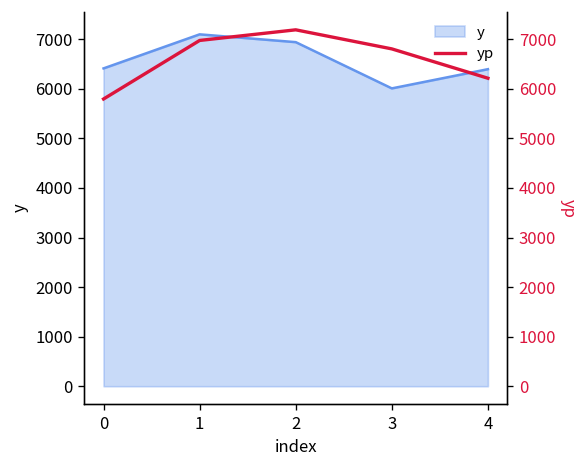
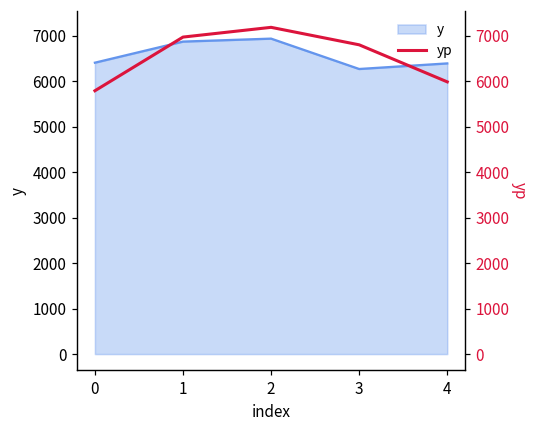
y, 1: 7100 -> 6900
y, 3: 6000 -> 6300
yp, 4: 6200 -> 6000
